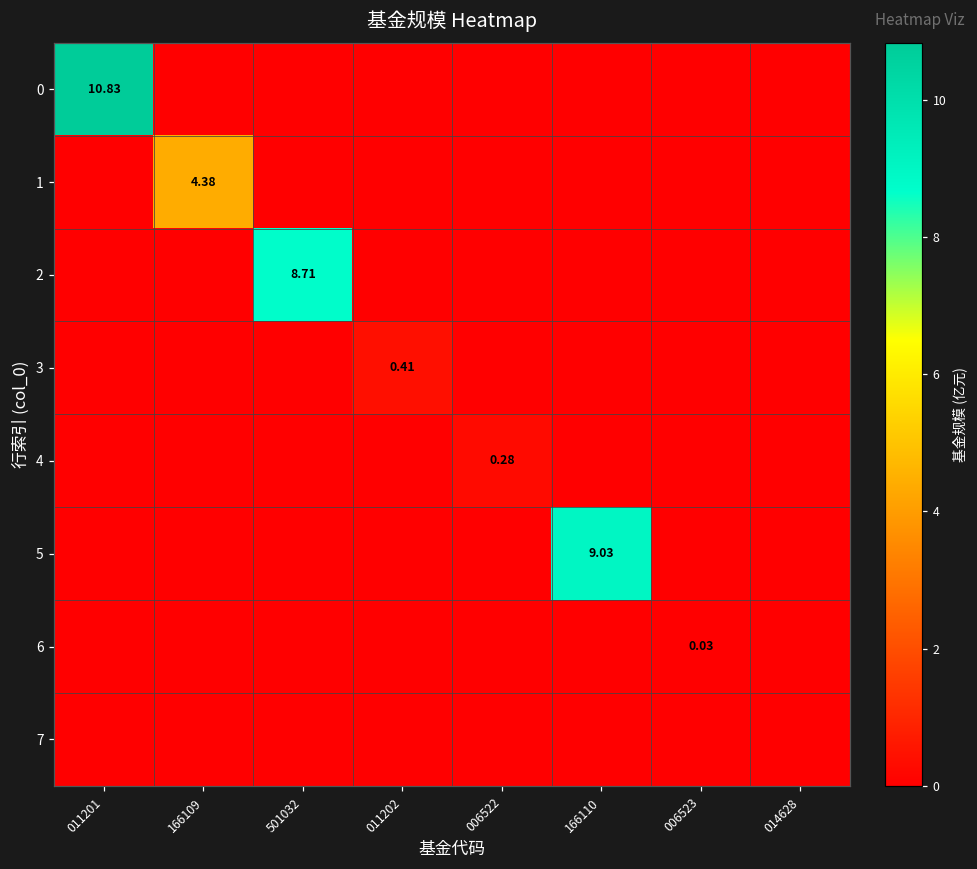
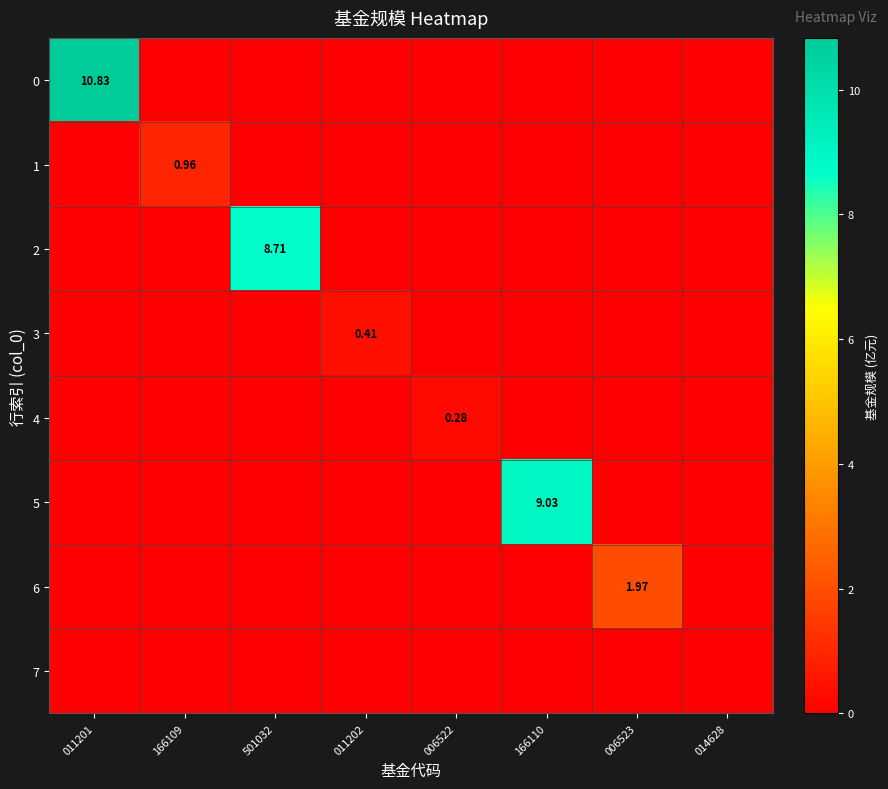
1, 166109: 4.38 -> 0.96
6, 006523: 0.03 -> 1.97
